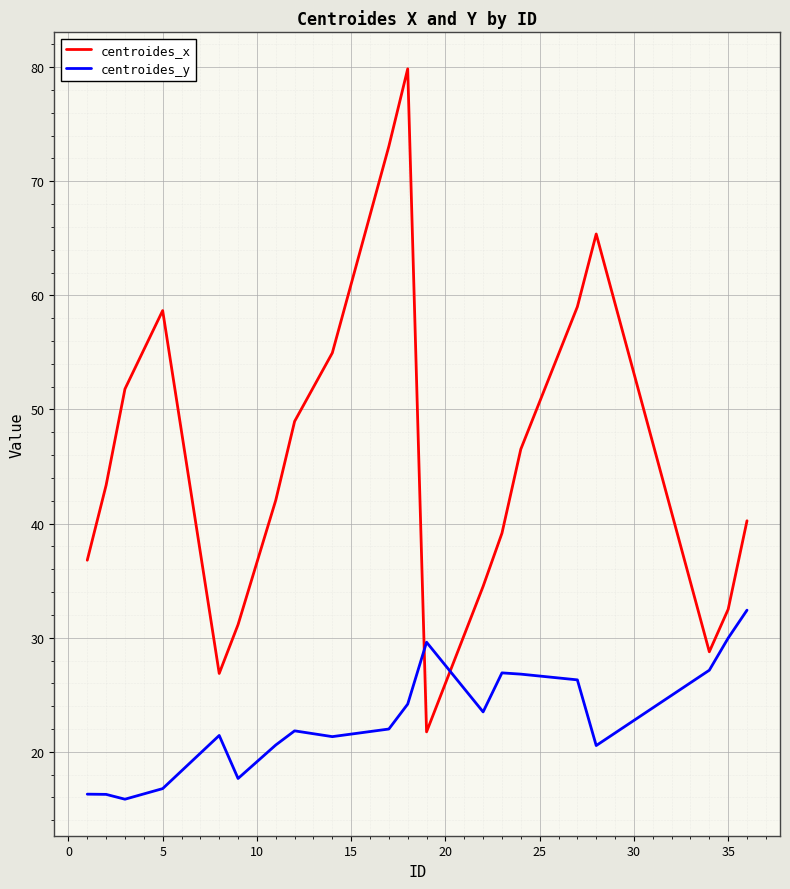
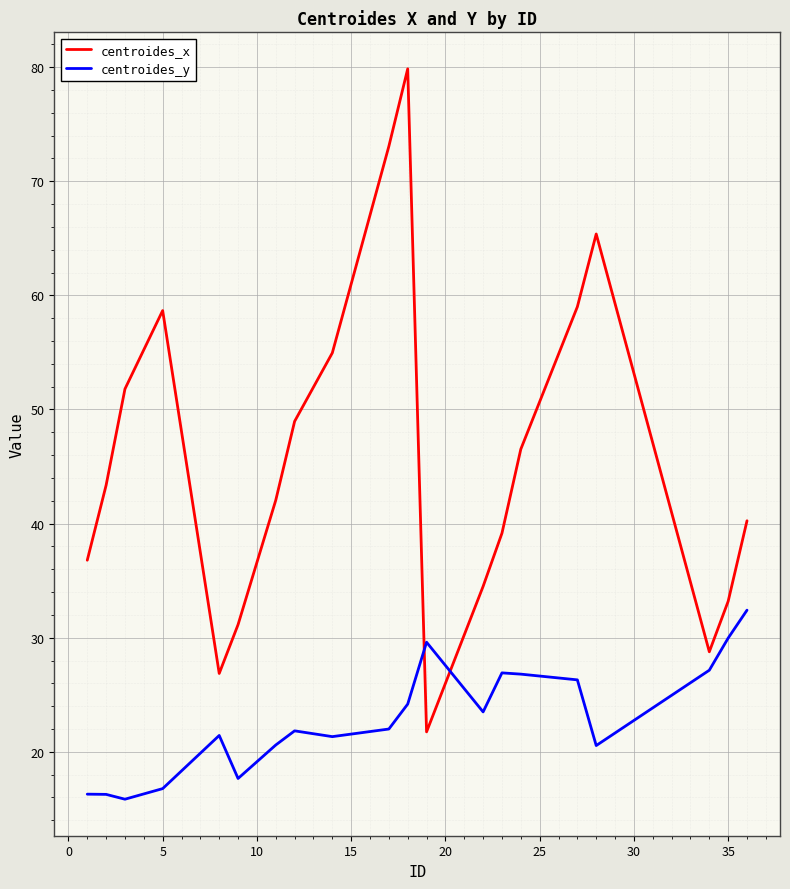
centroides_x, 35: 32.5 -> 33.2
